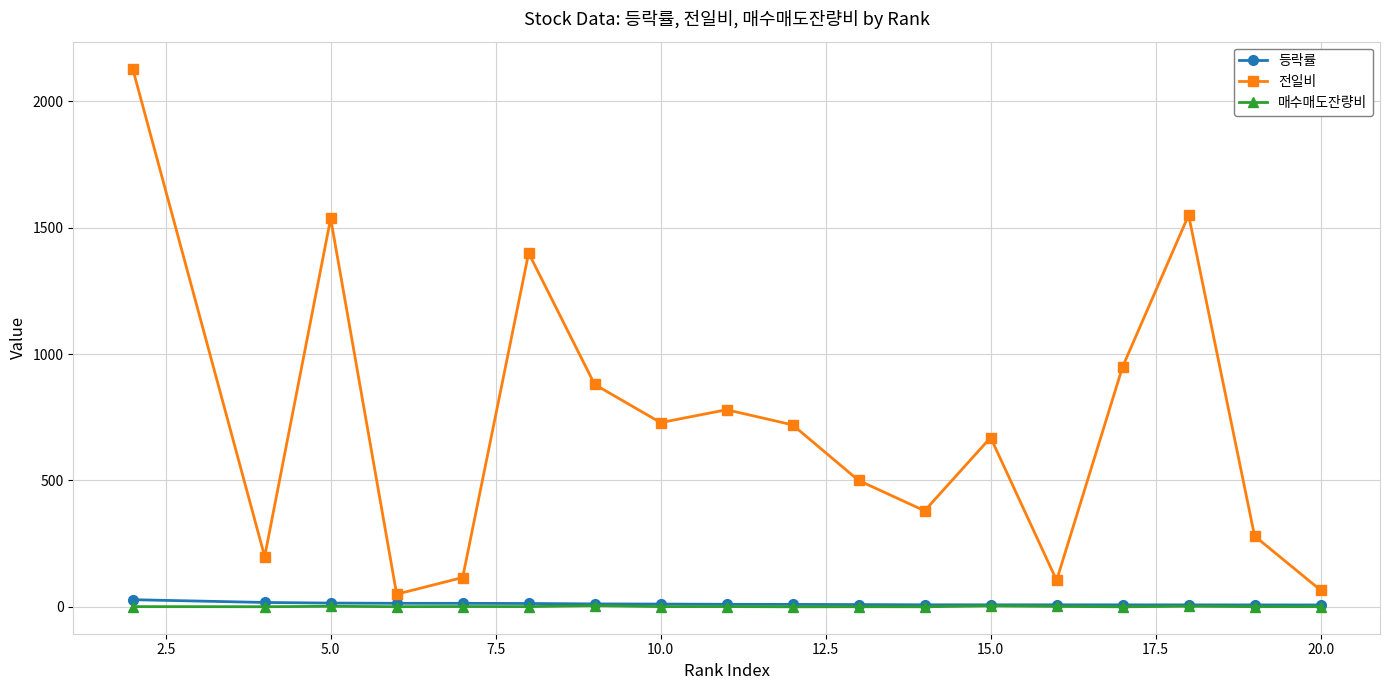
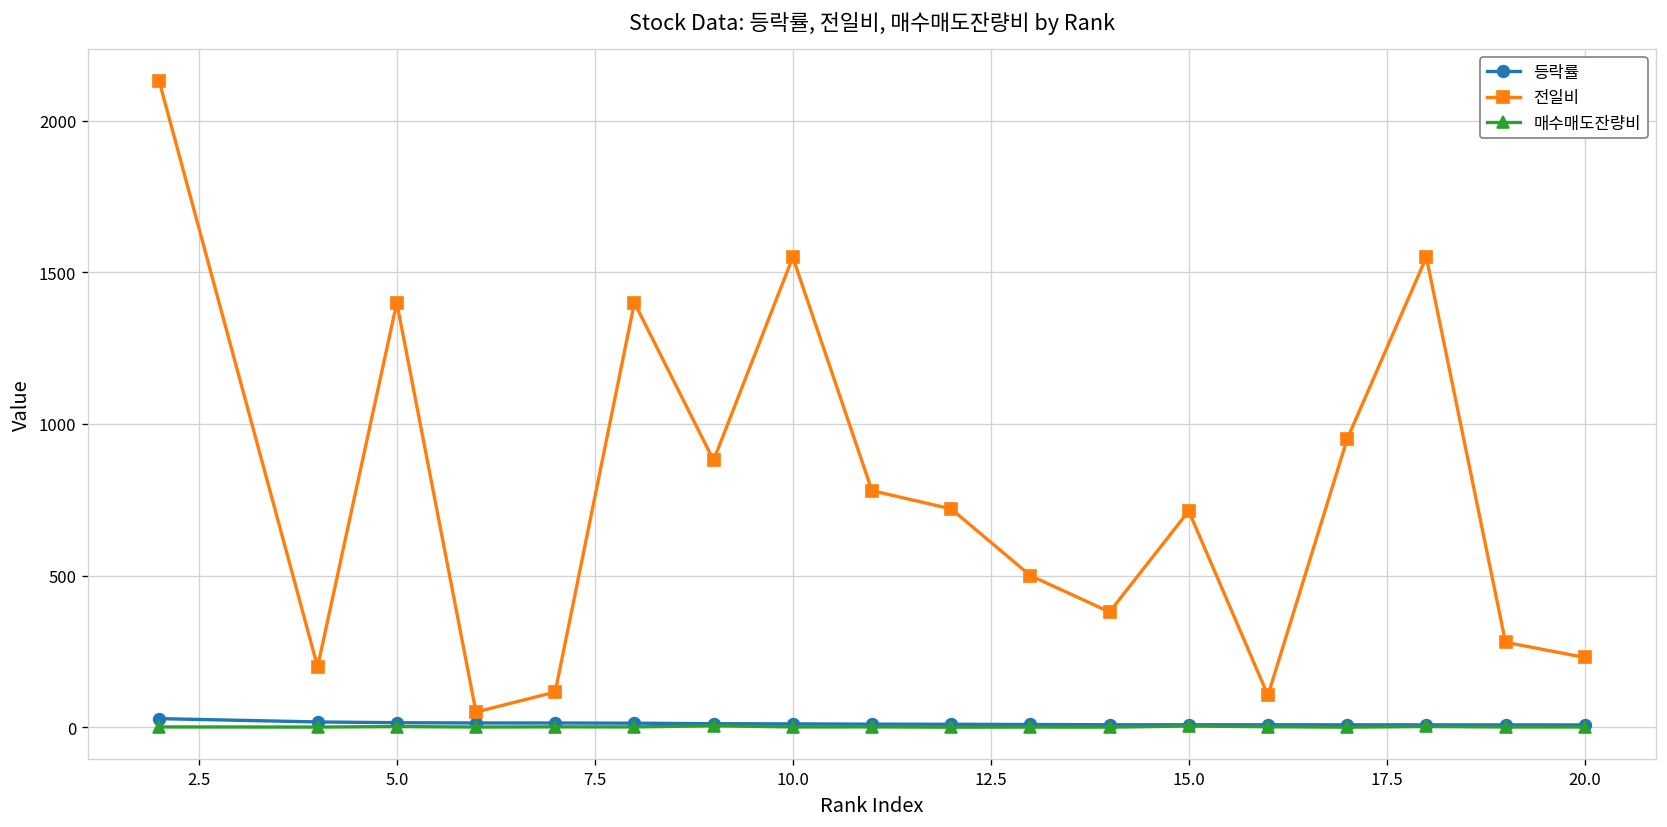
전일비, 5.0: 1540 -> 1400
전일비, 10.0: 730 -> 1550
전일비, 15.0: 670 -> 710
전일비, 20.0: 70 -> 230
